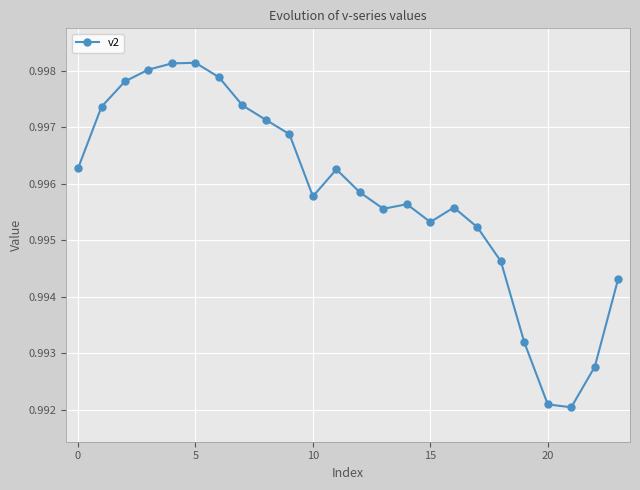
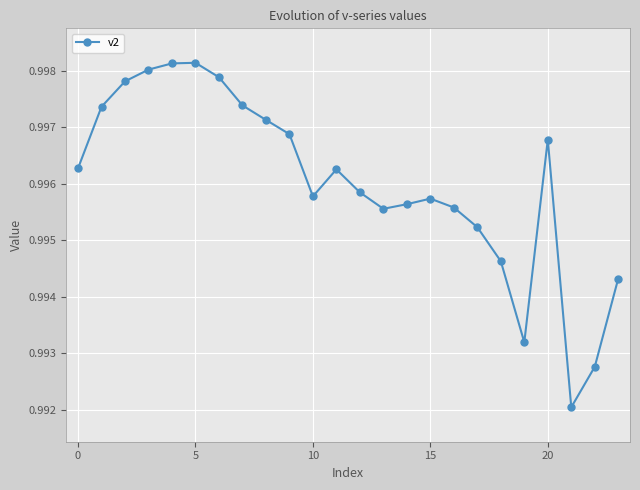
15: 0.9953 -> 0.9957
20: 0.9921 -> 0.9968
